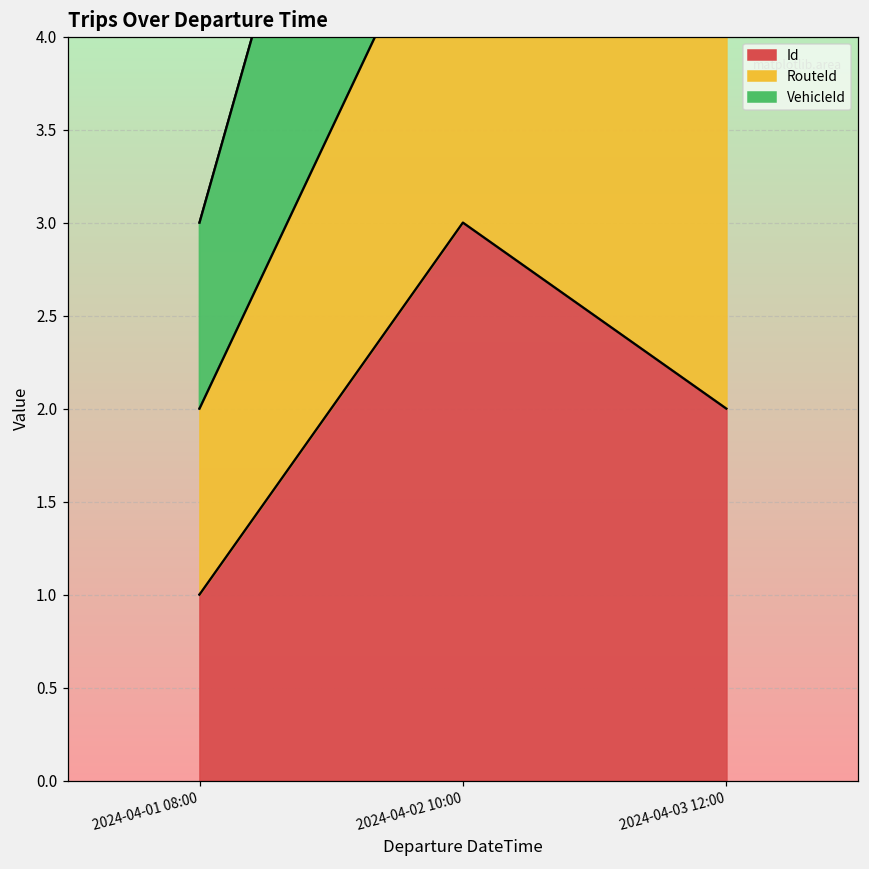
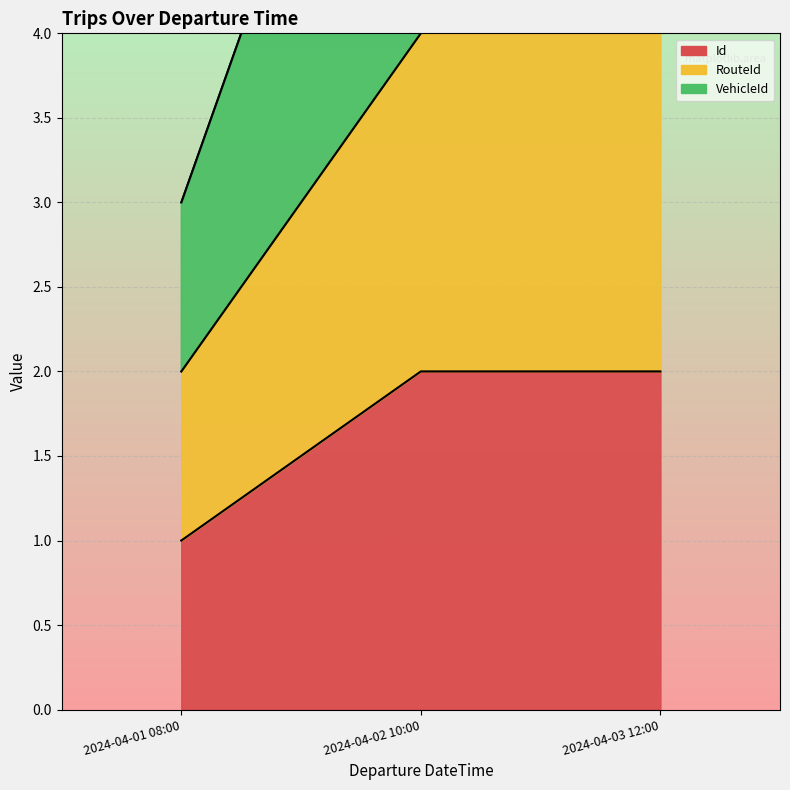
Id, 2024-04-02 10:00: 3 -> 2
